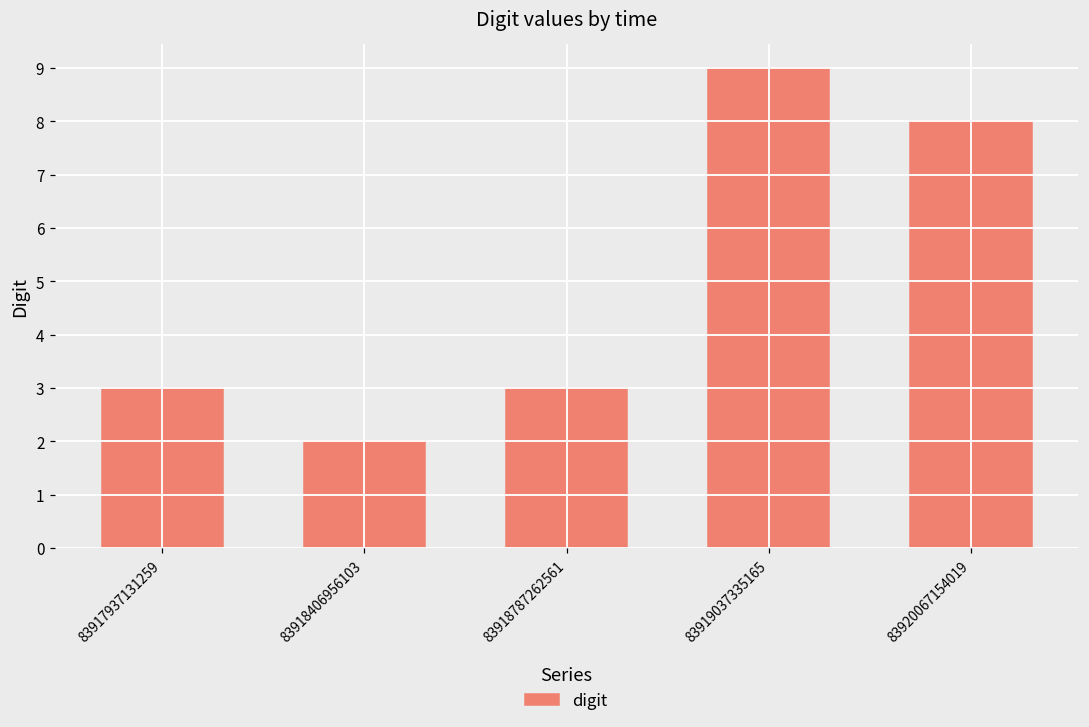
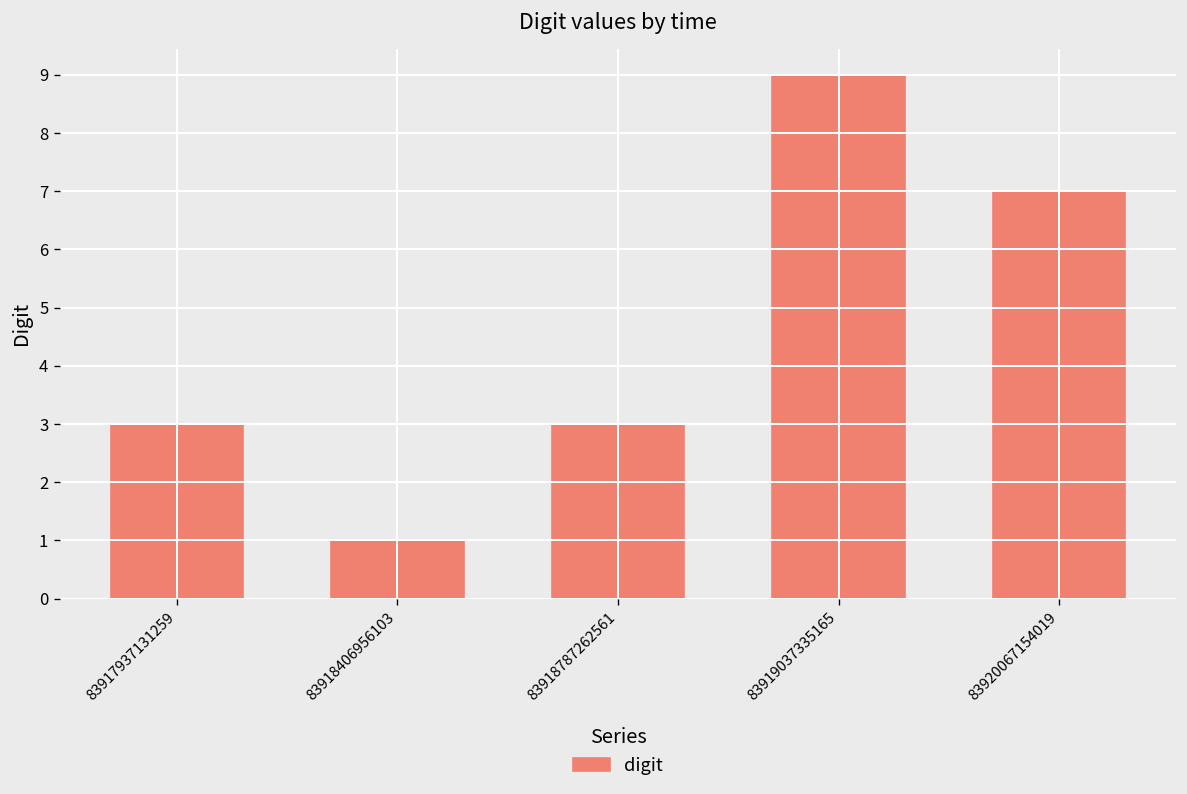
83918406956103: 2 -> 1
83920067154019: 8 -> 7
